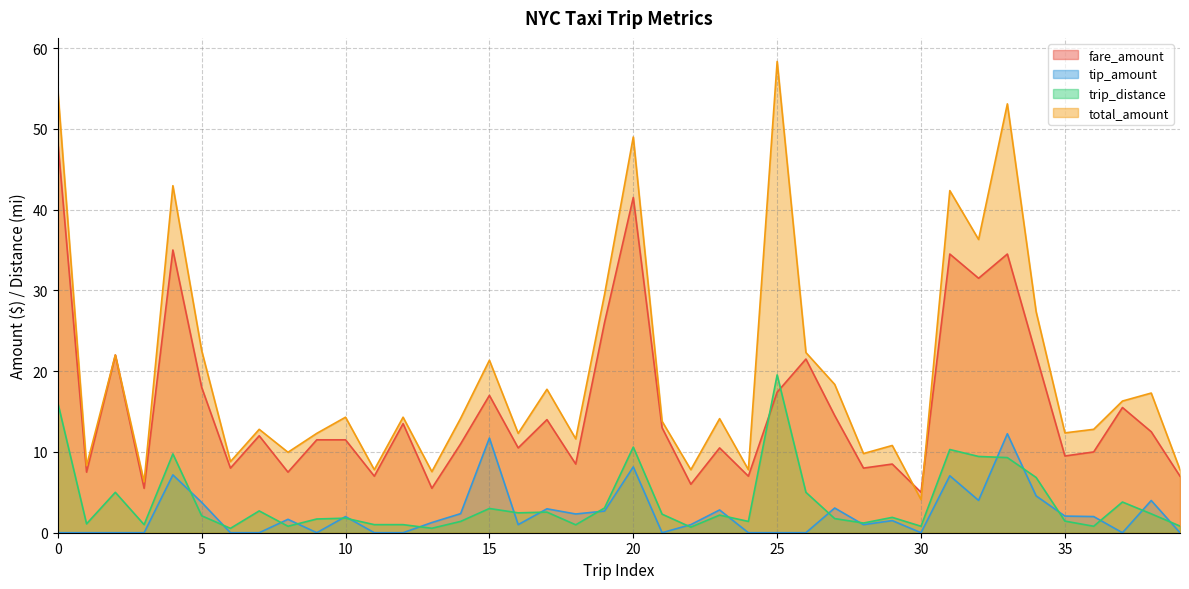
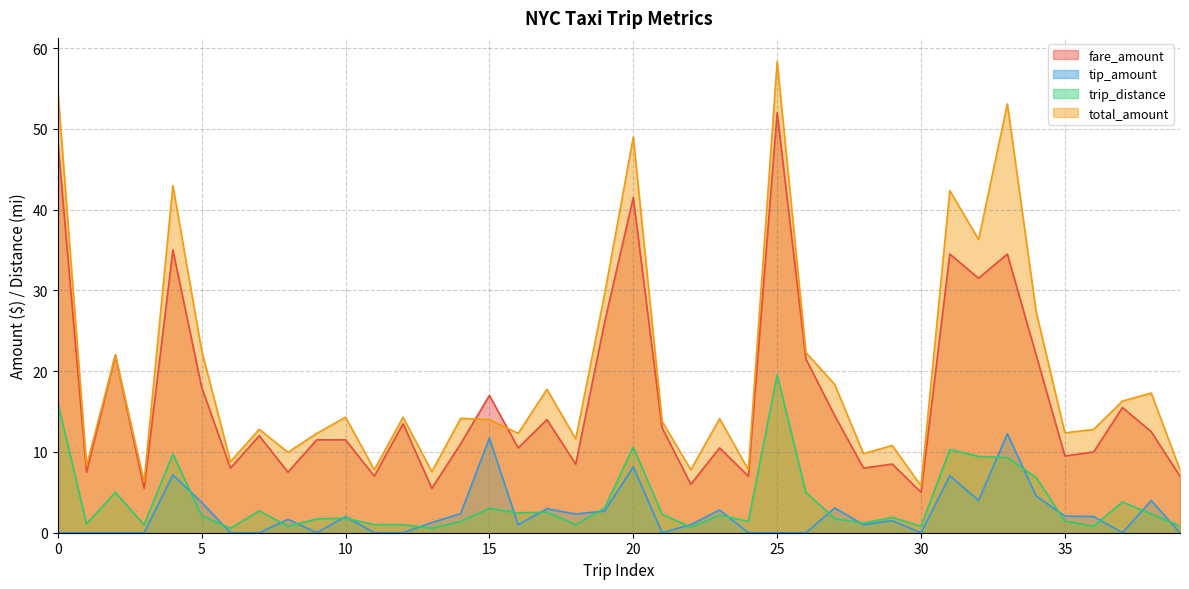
total_amount, 15: 21 -> 14
fare_amount, 25: 17 -> 52
total_amount, 30: 4 -> 6
